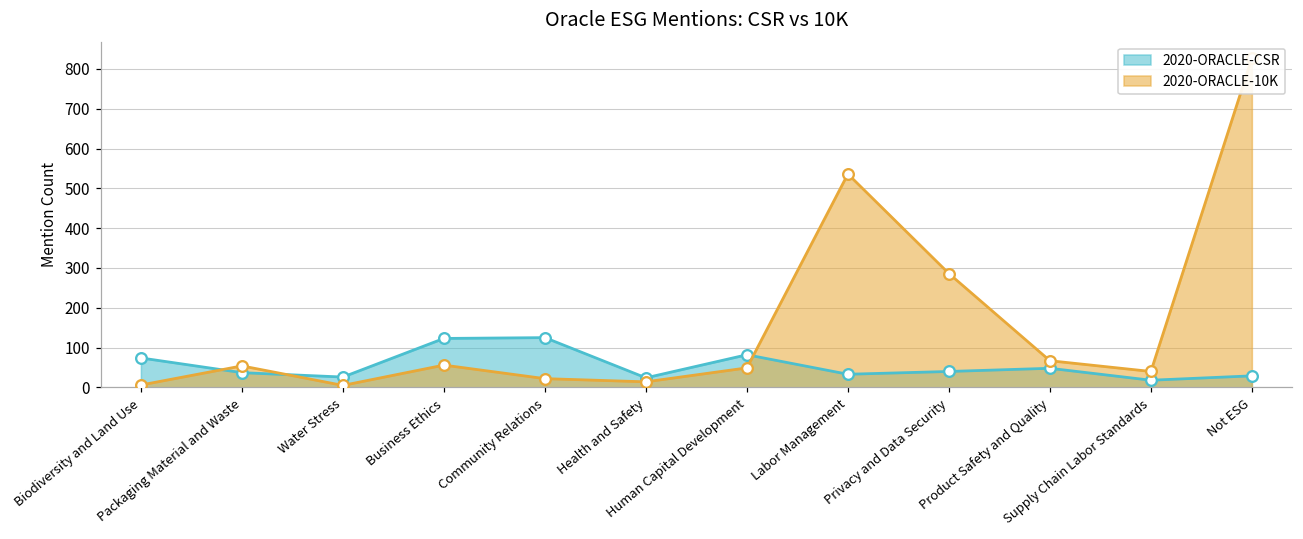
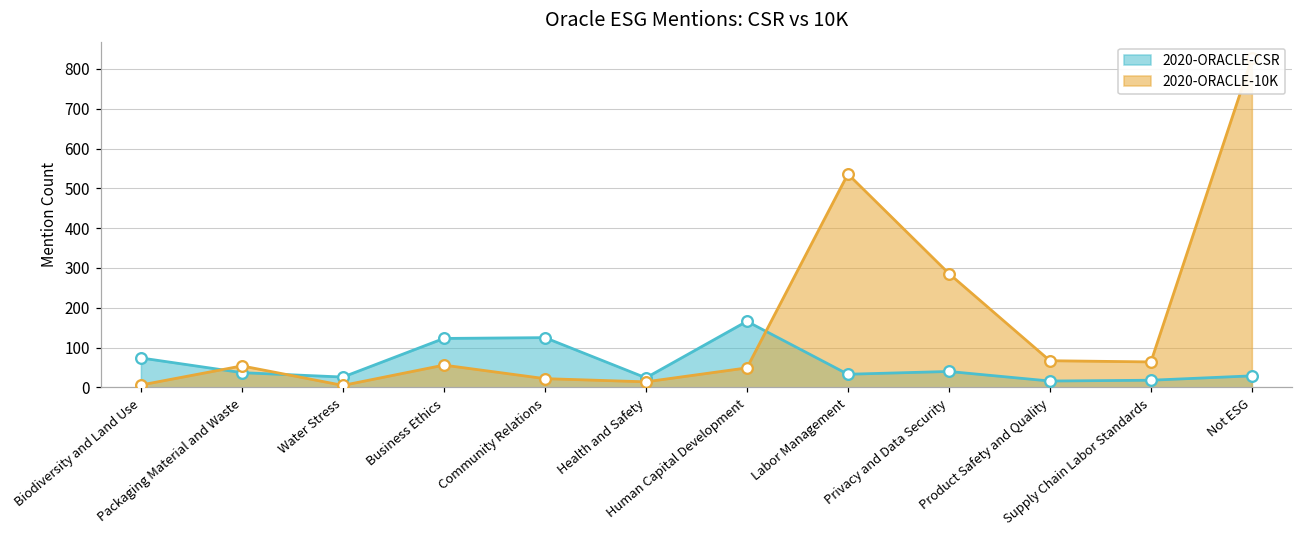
2020-ORACLE-CSR, Human Capital Development: 80 -> 170
2020-ORACLE-CSR, Product Safety and Quality: 50 -> 20
2020-ORACLE-10K, Supply Chain Labor Standards: 40 -> 60
